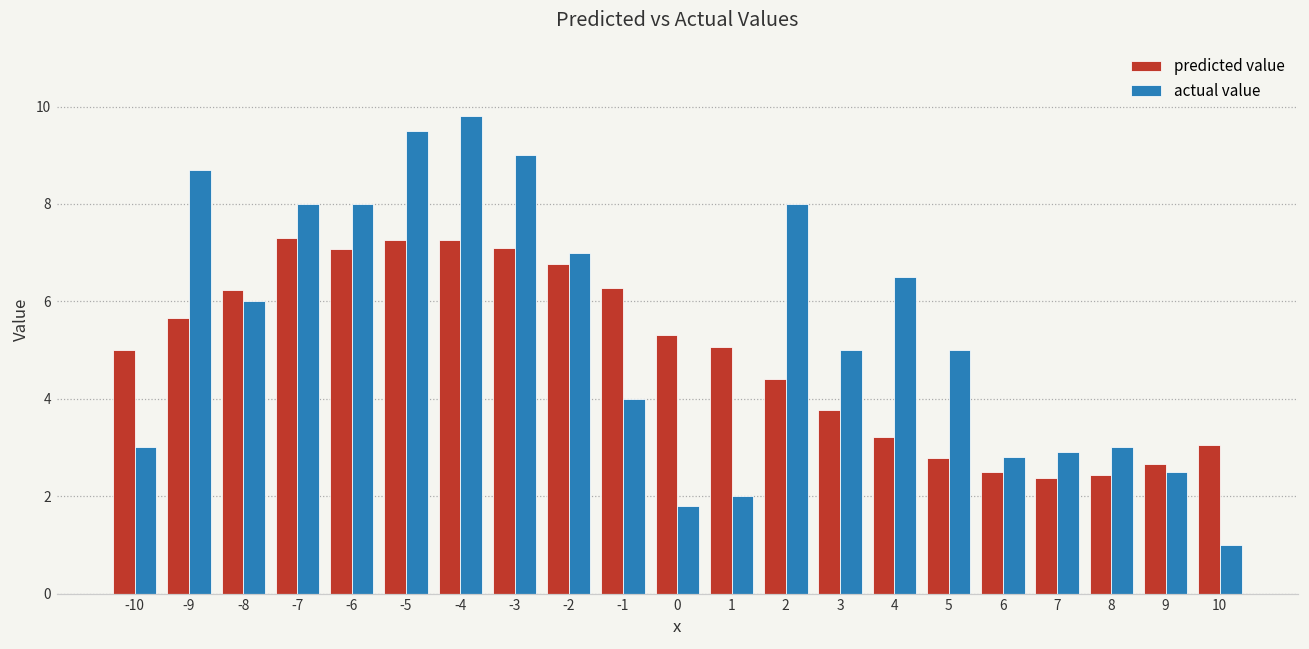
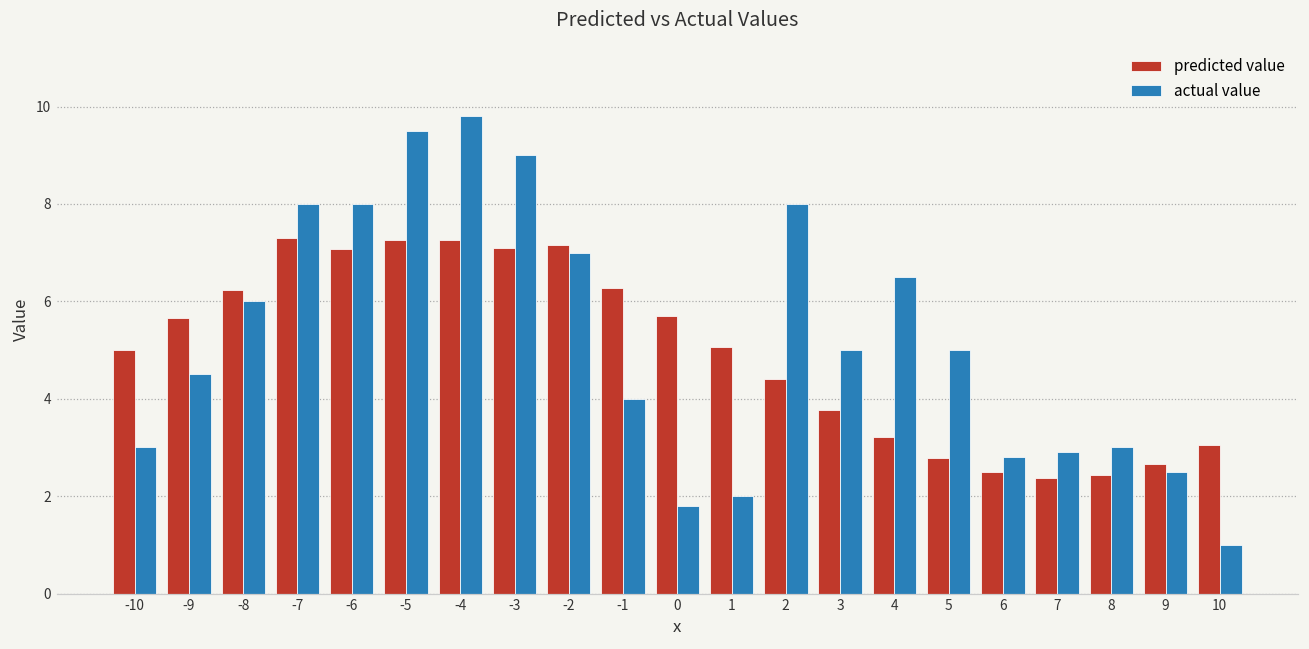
actual value, -9: 8.7 -> 4.5
predicted value, -2: 6.8 -> 7.2
predicted value, 0: 5.3 -> 5.7
